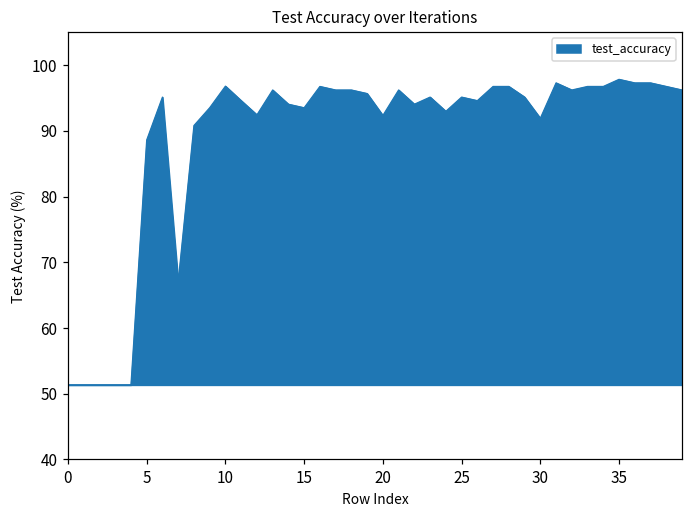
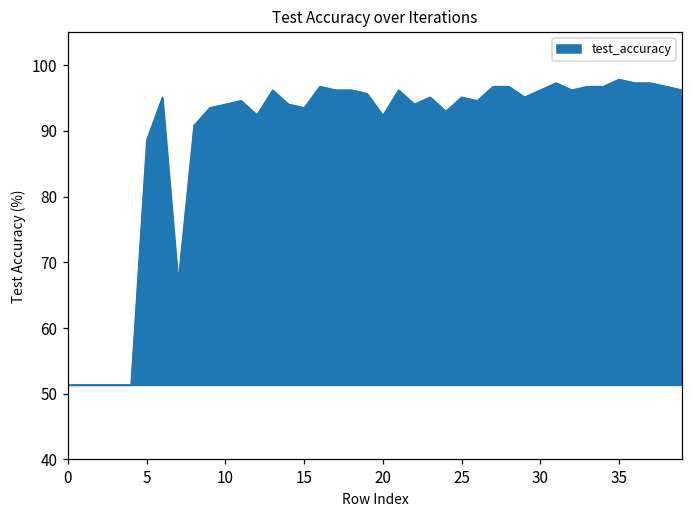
10: 97 -> 94
30: 92 -> 96
